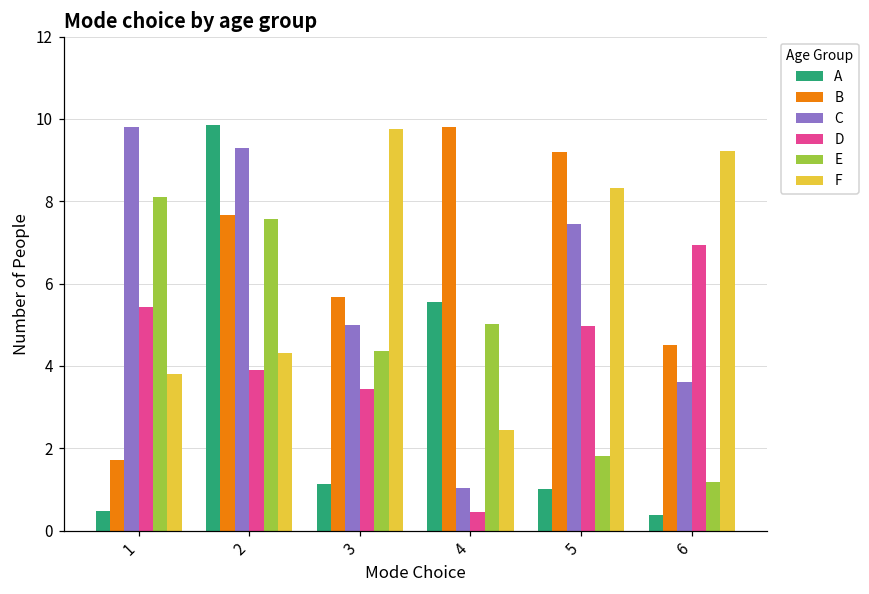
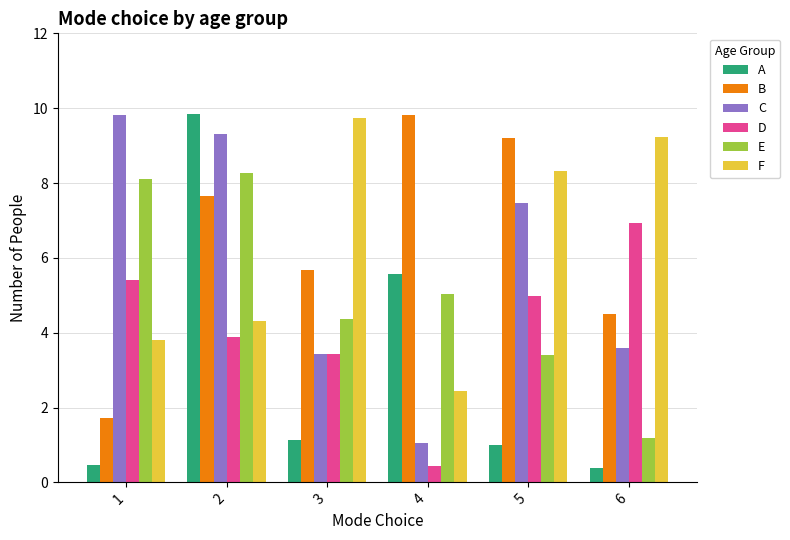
E, 2: 7.6 -> 8.3
C, 3: 5.0 -> 3.4
E, 5: 1.8 -> 3.4
